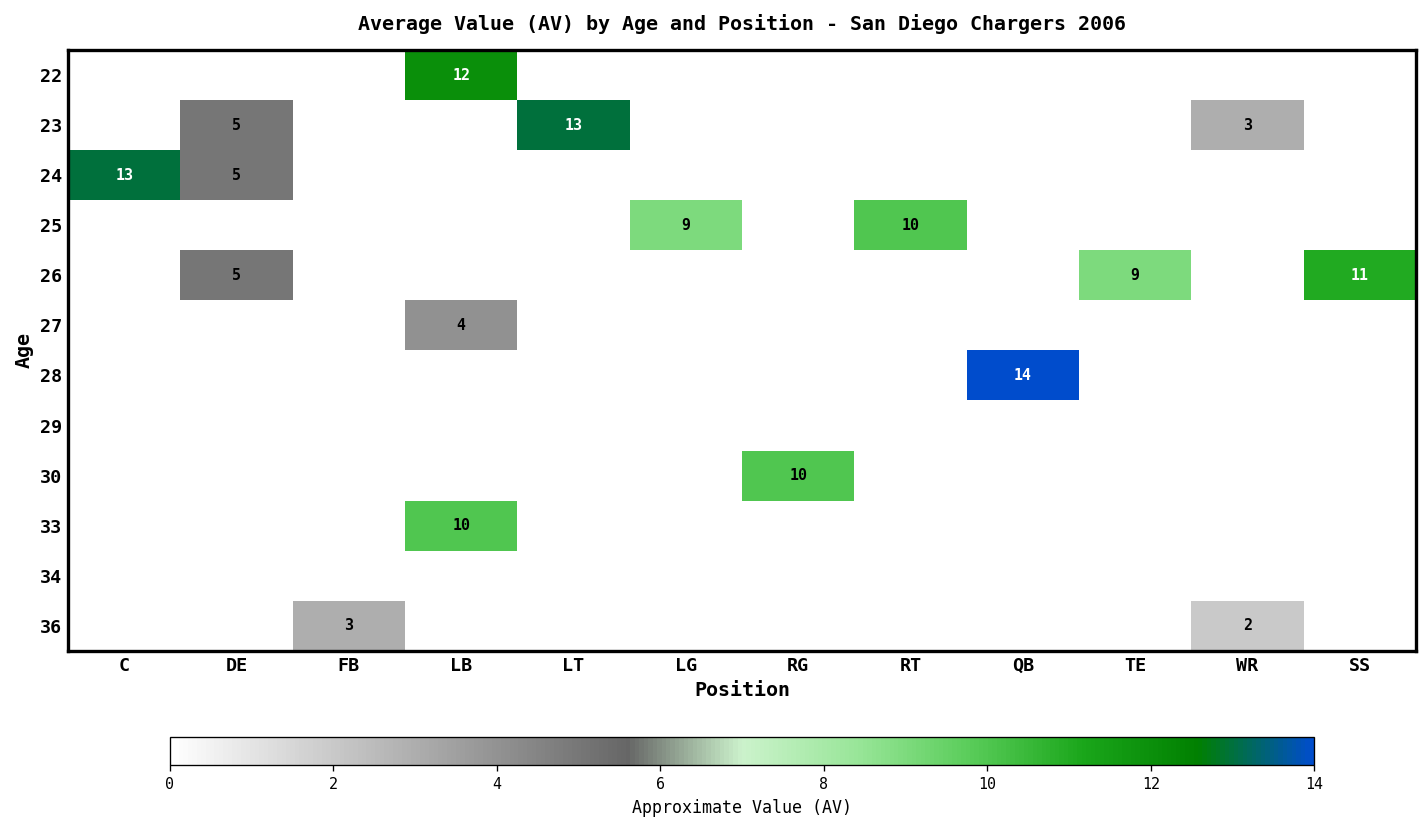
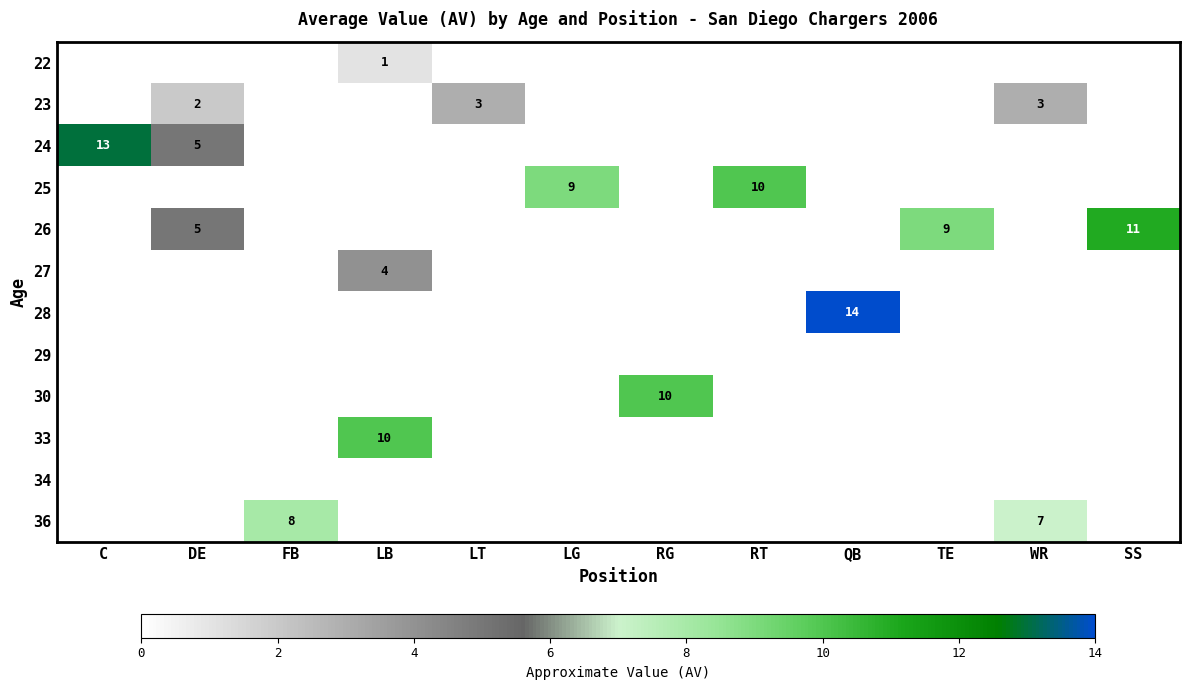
22, LB: 12 -> 1
23, DE: 5 -> 2
23, LT: 13 -> 3
36, FB: 3 -> 8
36, WR: 2 -> 7
